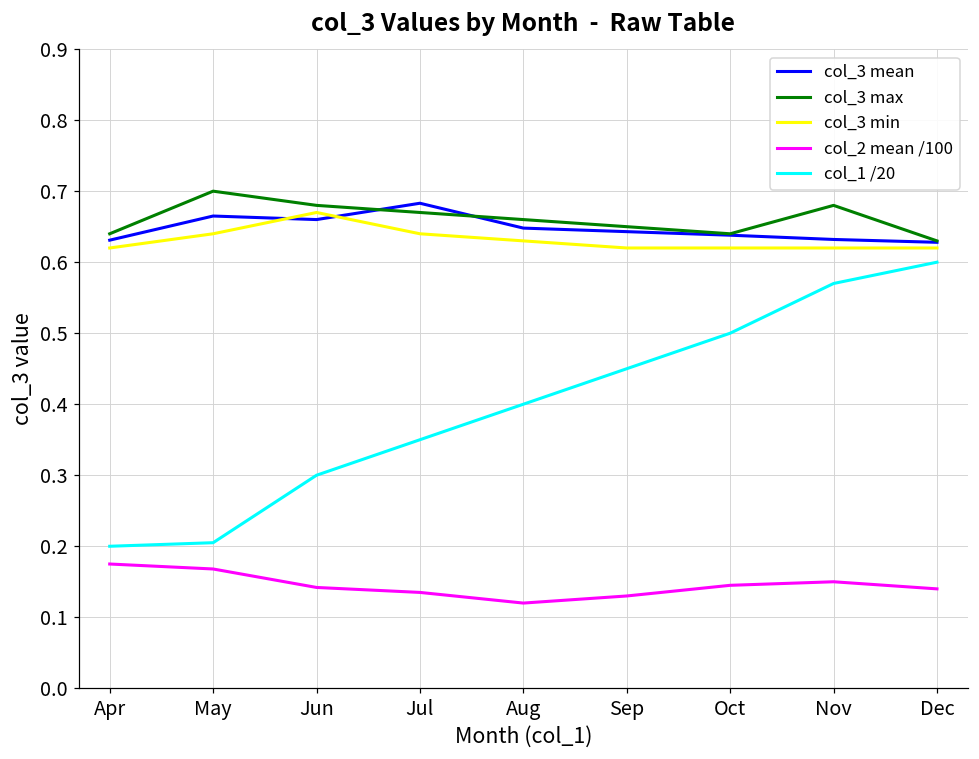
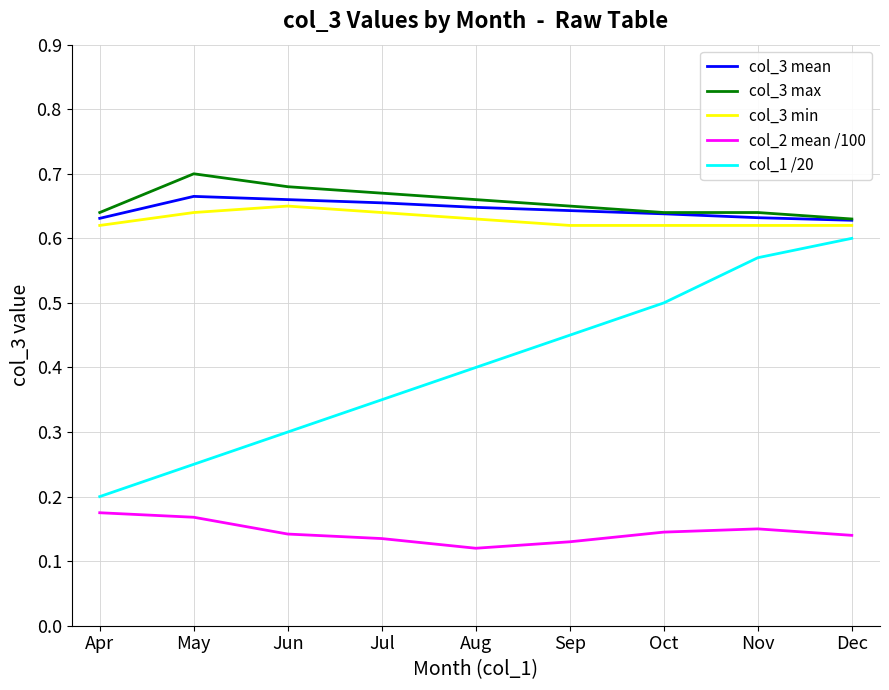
col_1 /20, May: 0.21 -> 0.25
col_3 min, Jun: 0.67 -> 0.65
col_3 mean, Jul: 0.68 -> 0.66
col_3 max, Nov: 0.68 -> 0.64
